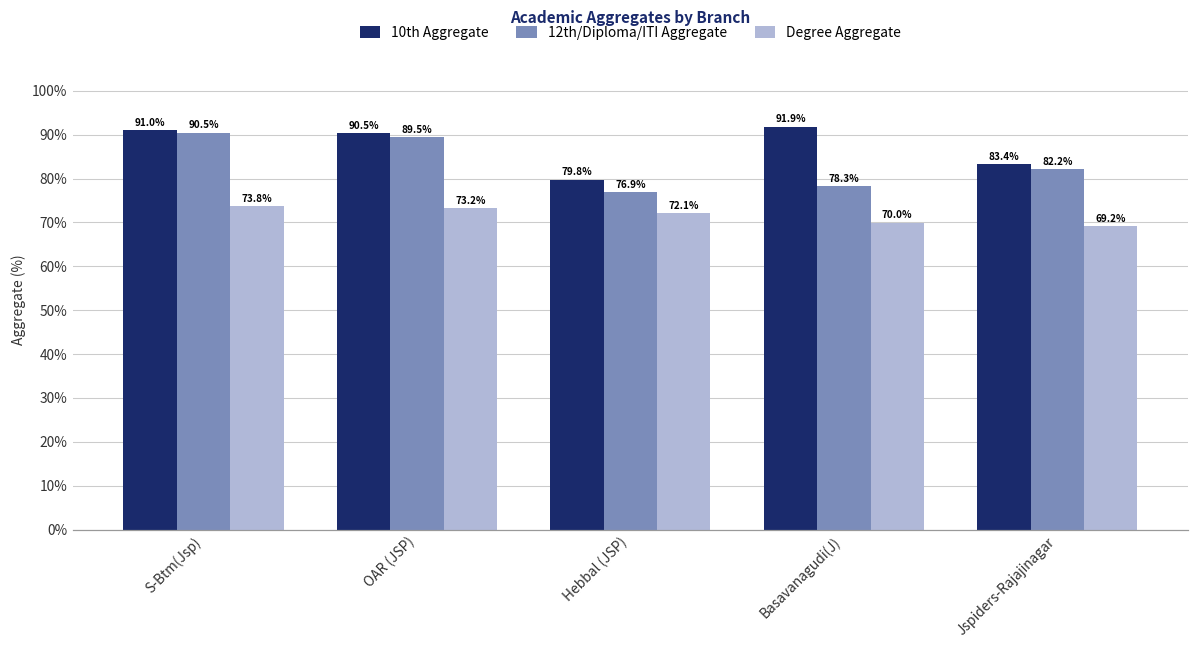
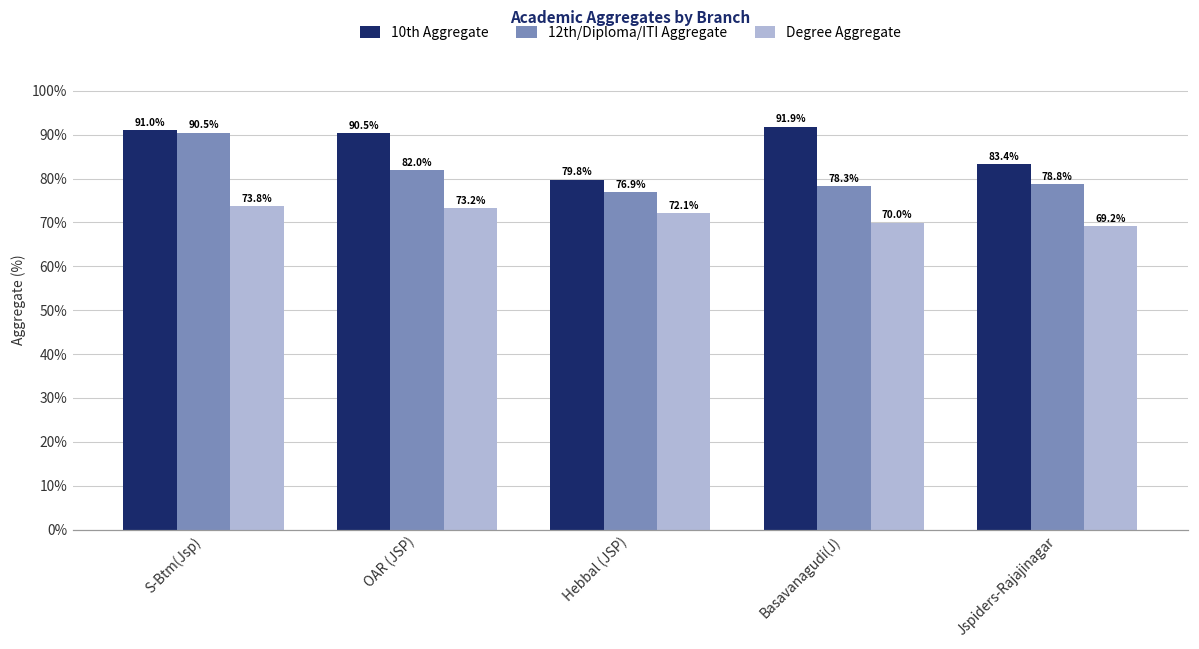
12th/Diploma/ITI Aggregate, OAR (JSP): 89.5% -> 82.0%
12th/Diploma/ITI Aggregate, Jspiders-Rajajinagar: 82.2% -> 78.8%
